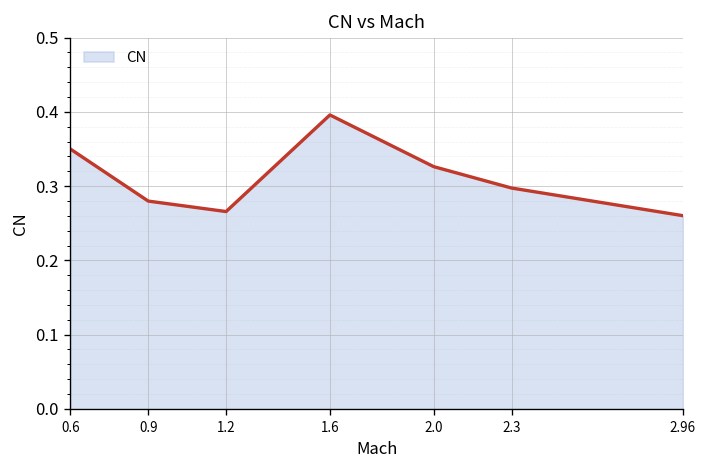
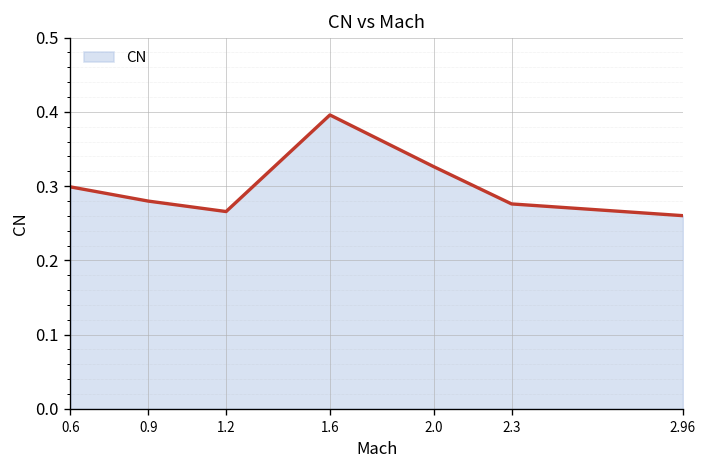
0.6: 0.35 -> 0.30
2.3: 0.30 -> 0.28
